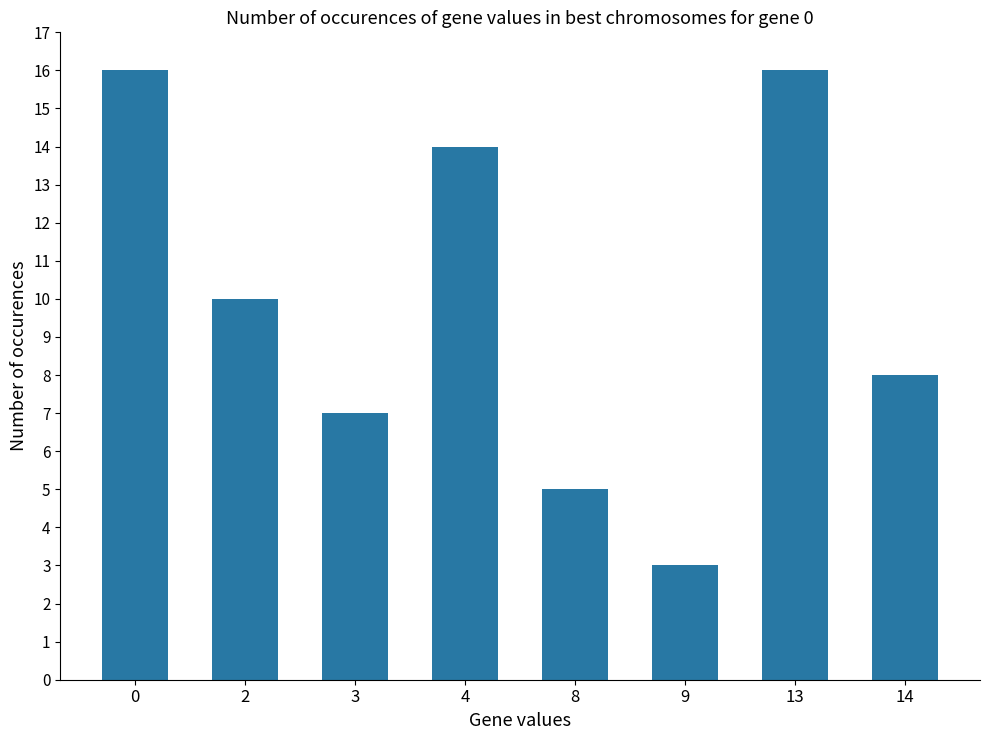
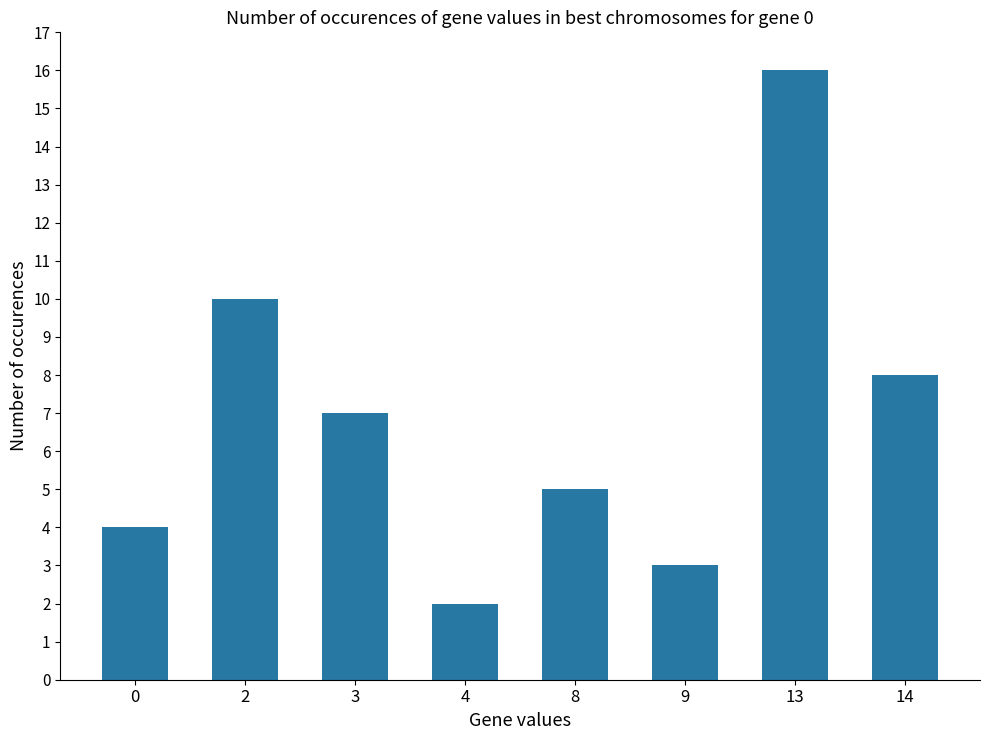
0: 16 -> 4
4: 14 -> 2
